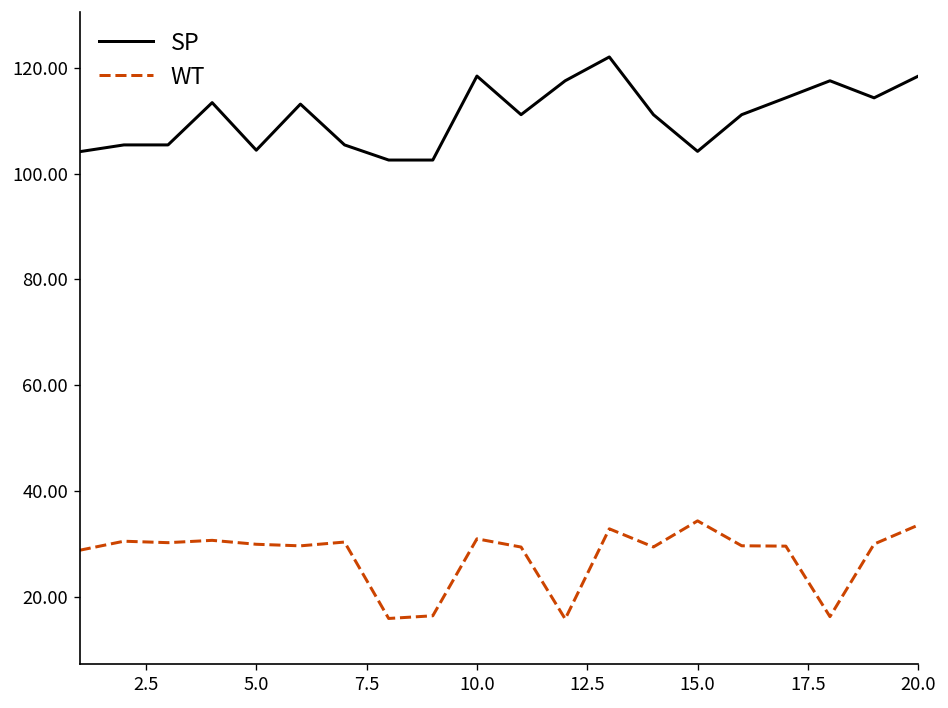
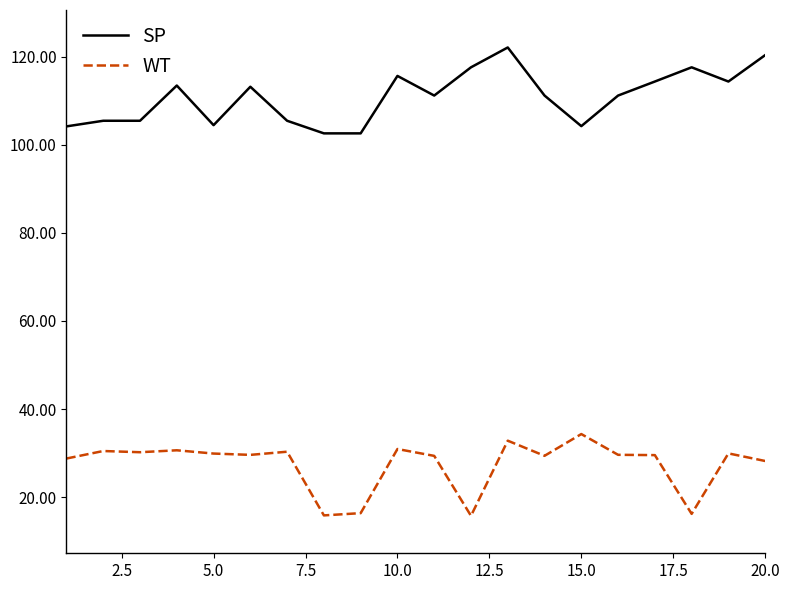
SP, 10.0: 118 -> 116
SP, 20.0: 118 -> 120
WT, 20.0: 34 -> 28
